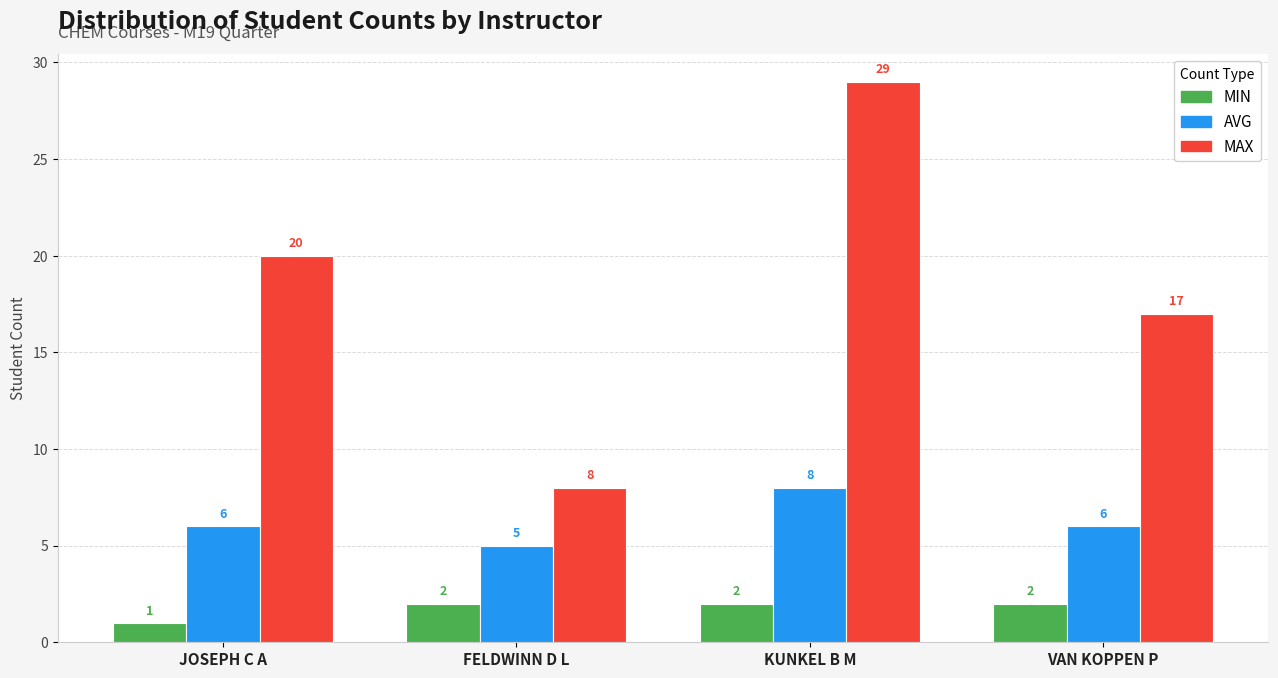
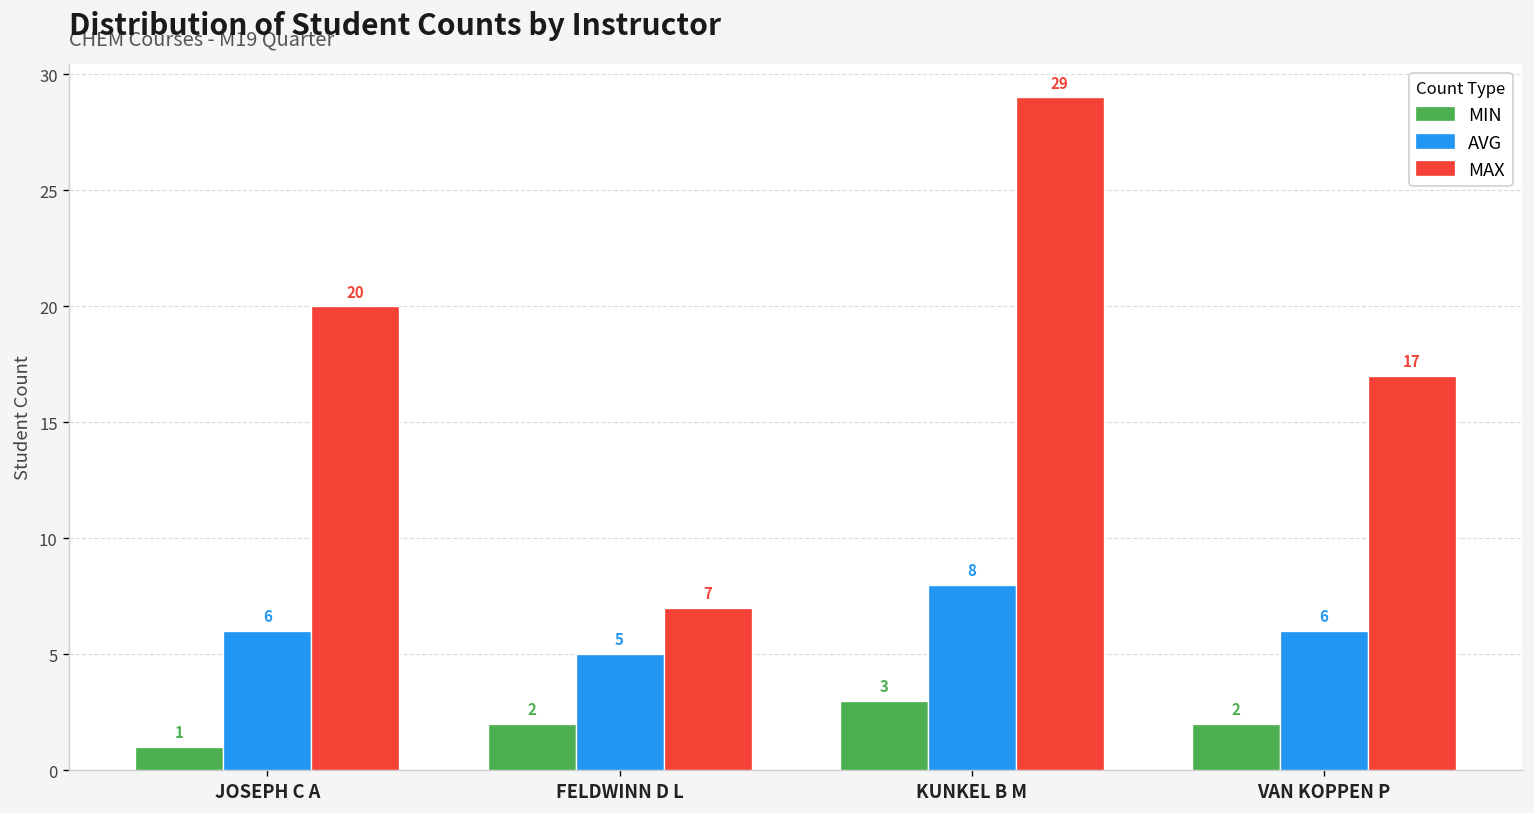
MAX, FELDWINN D L: 8 -> 7
MIN, KUNKEL B M: 2 -> 3
